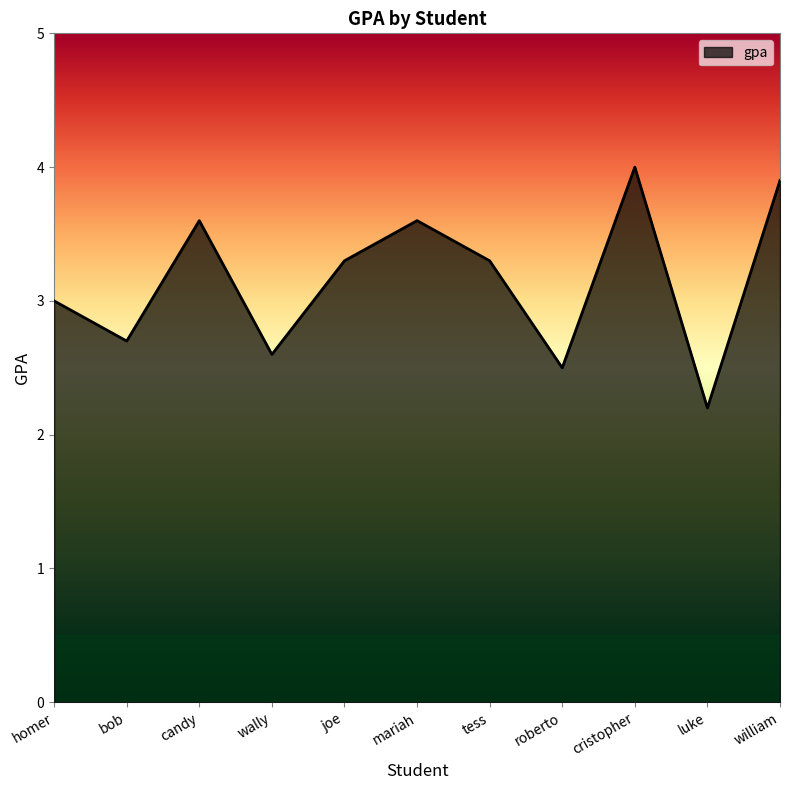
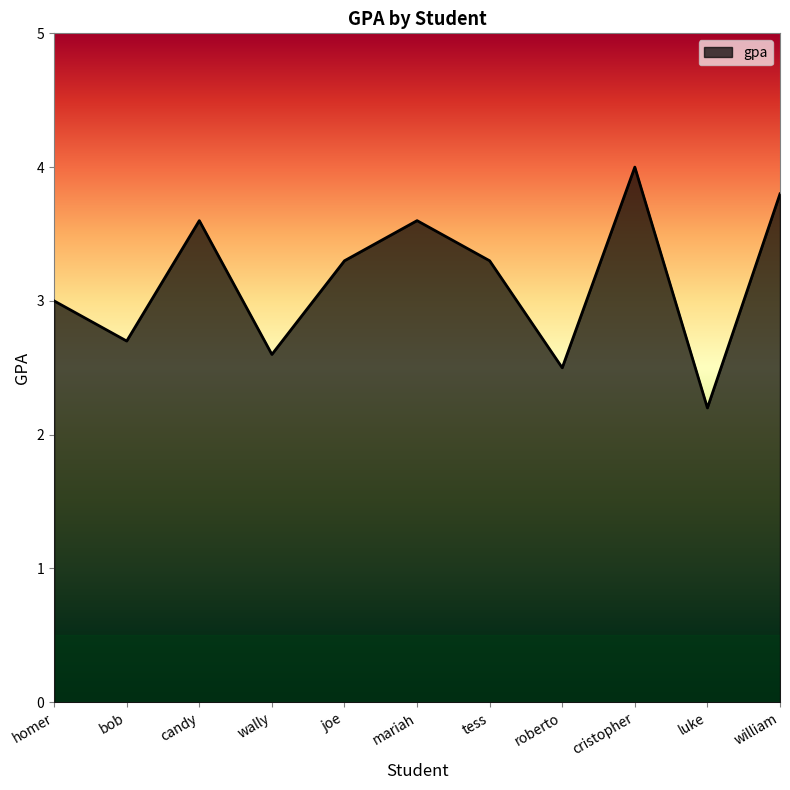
william: 3.9 -> 3.8
